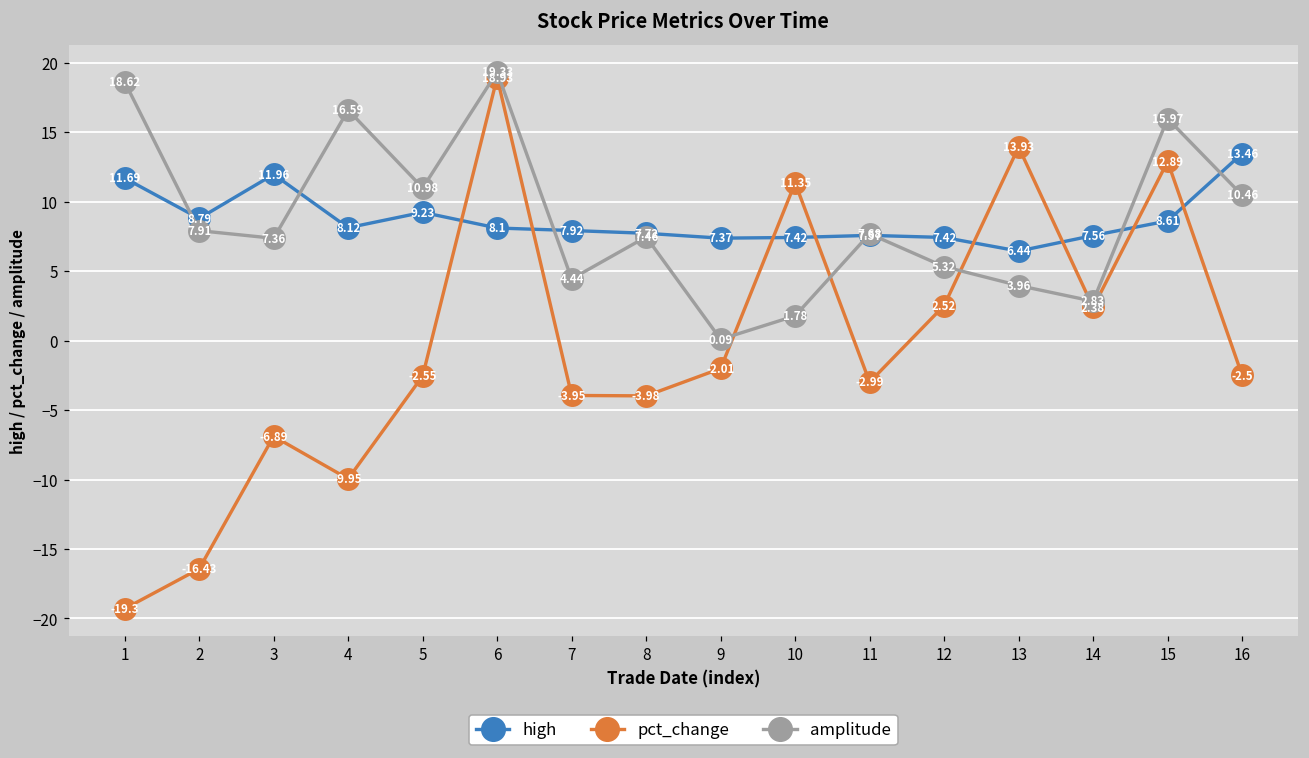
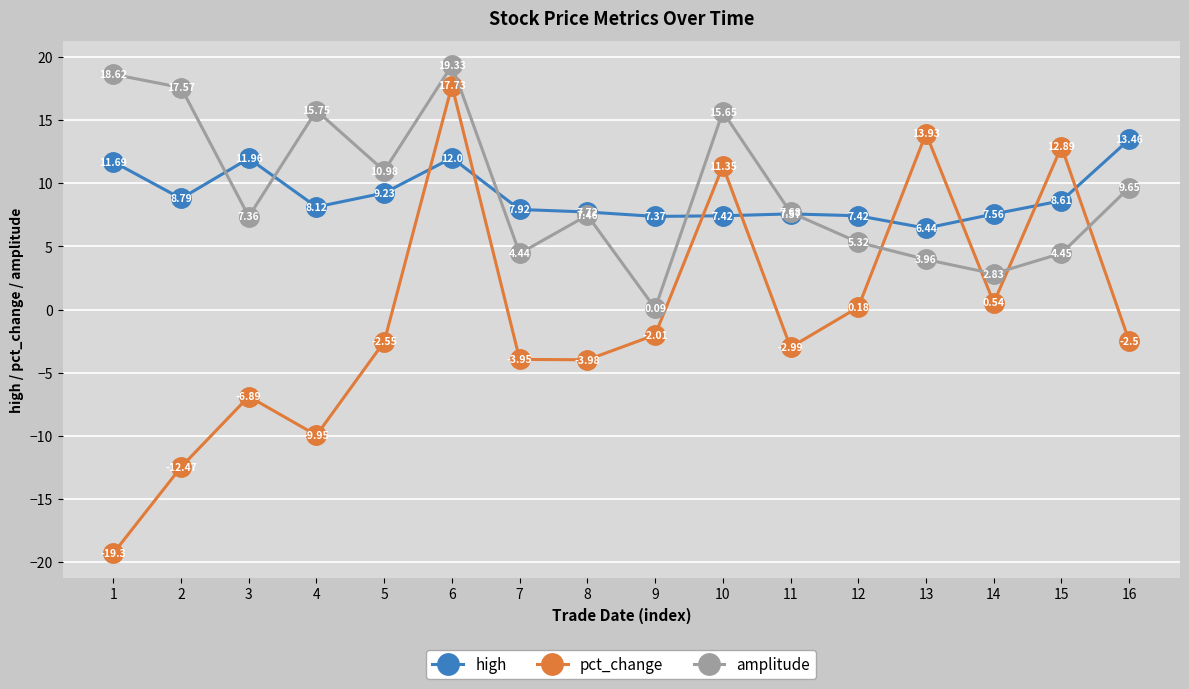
pct_change, 2: -16.43 -> -12.47
amplitude, 2: 7.91 -> 17.57
amplitude, 4: 16.59 -> 15.75
high, 6: 8.1 -> 12.0
pct_change, 6: 18.93 -> 17.73
amplitude, 10: 1.78 -> 15.65
pct_change, 12: 2.52 -> 0.18
pct_change, 14: 2.38 -> 0.54
amplitude, 15: 15.97 -> 4.45
amplitude, 16: 10.46 -> 9.65
